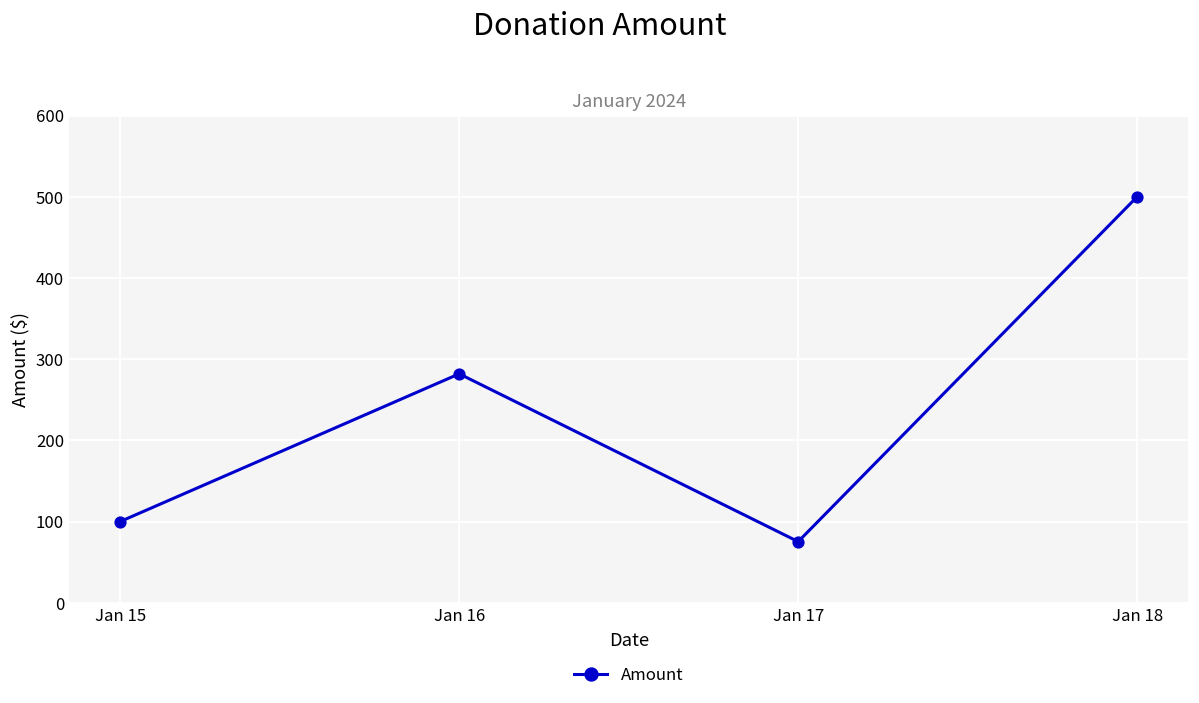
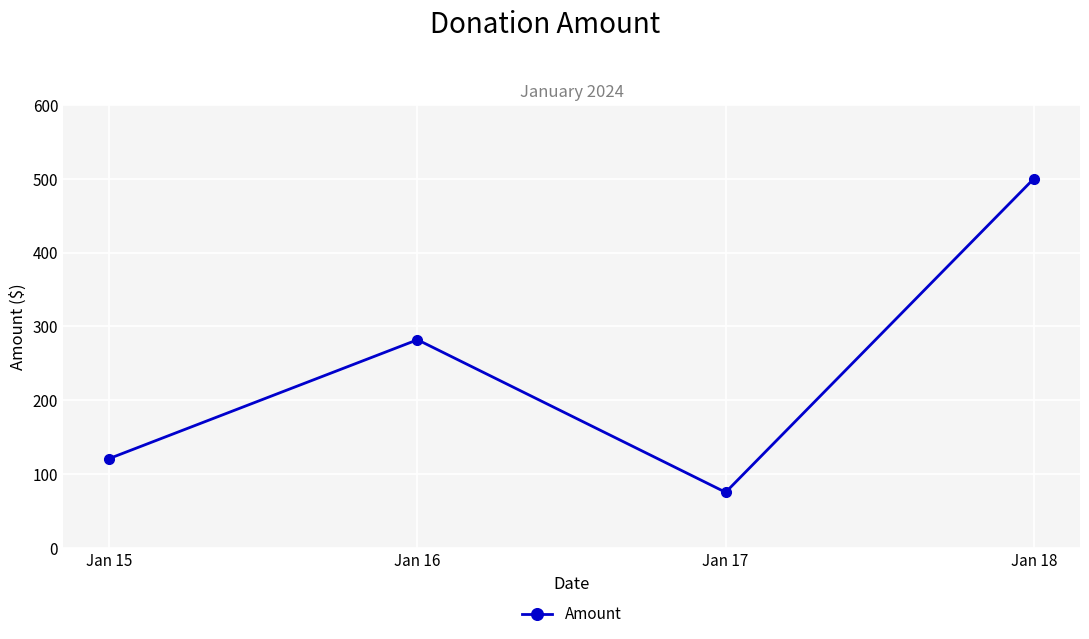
Jan 15: 100 -> 120
